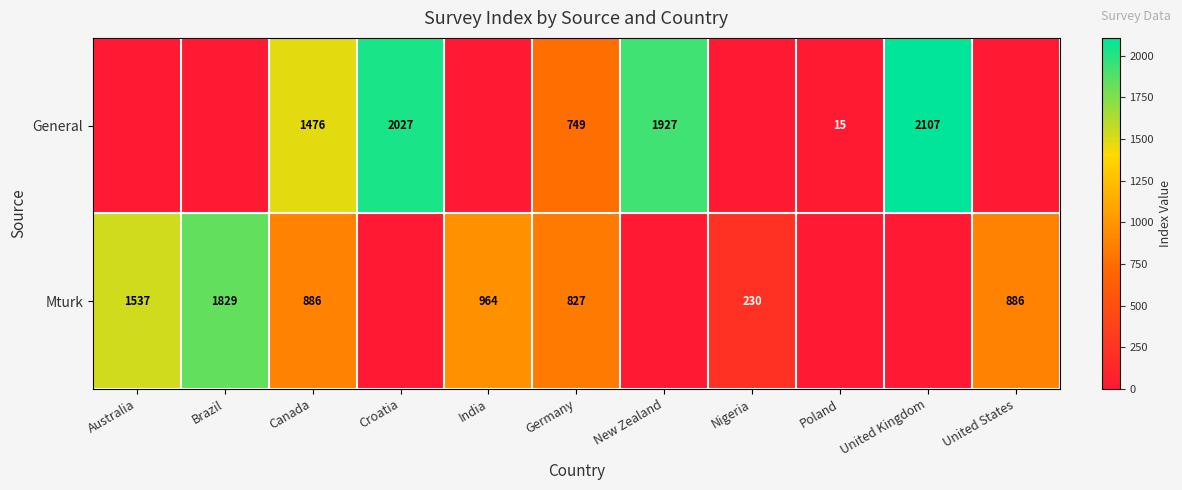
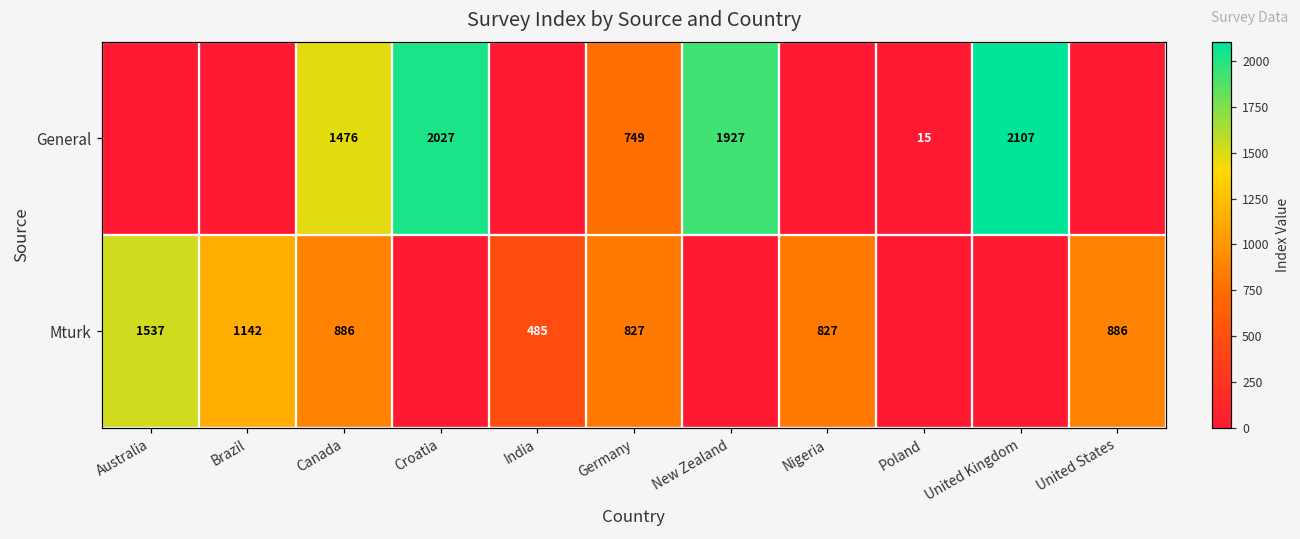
Mturk, Brazil: 1829 -> 1142
Mturk, India: 964 -> 485
Mturk, Nigeria: 230 -> 827
